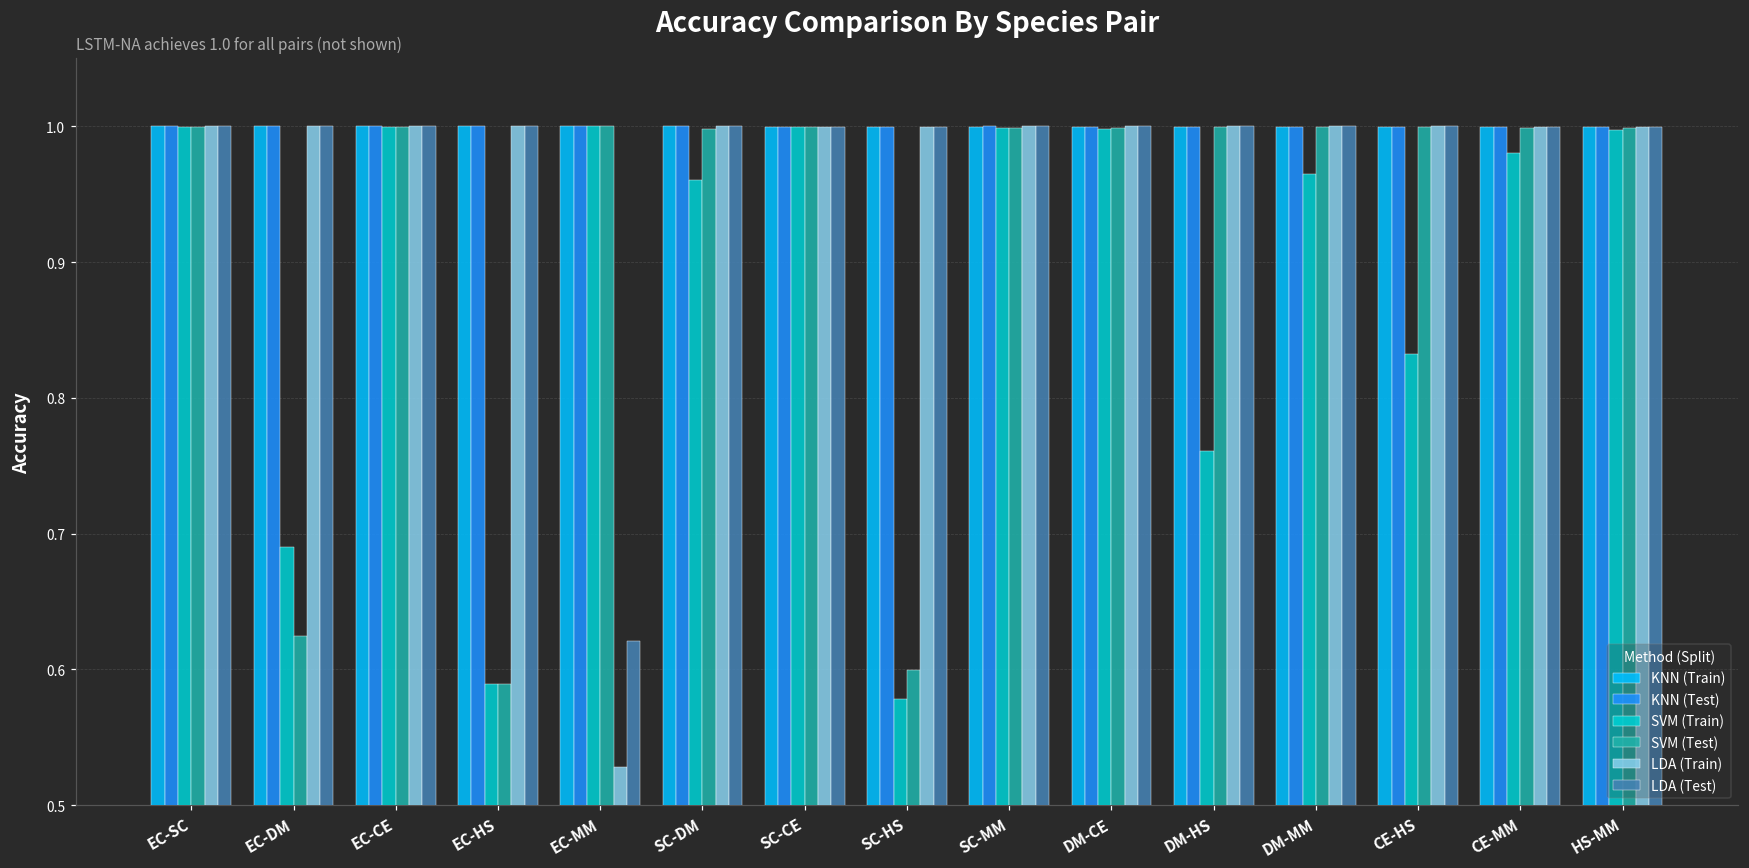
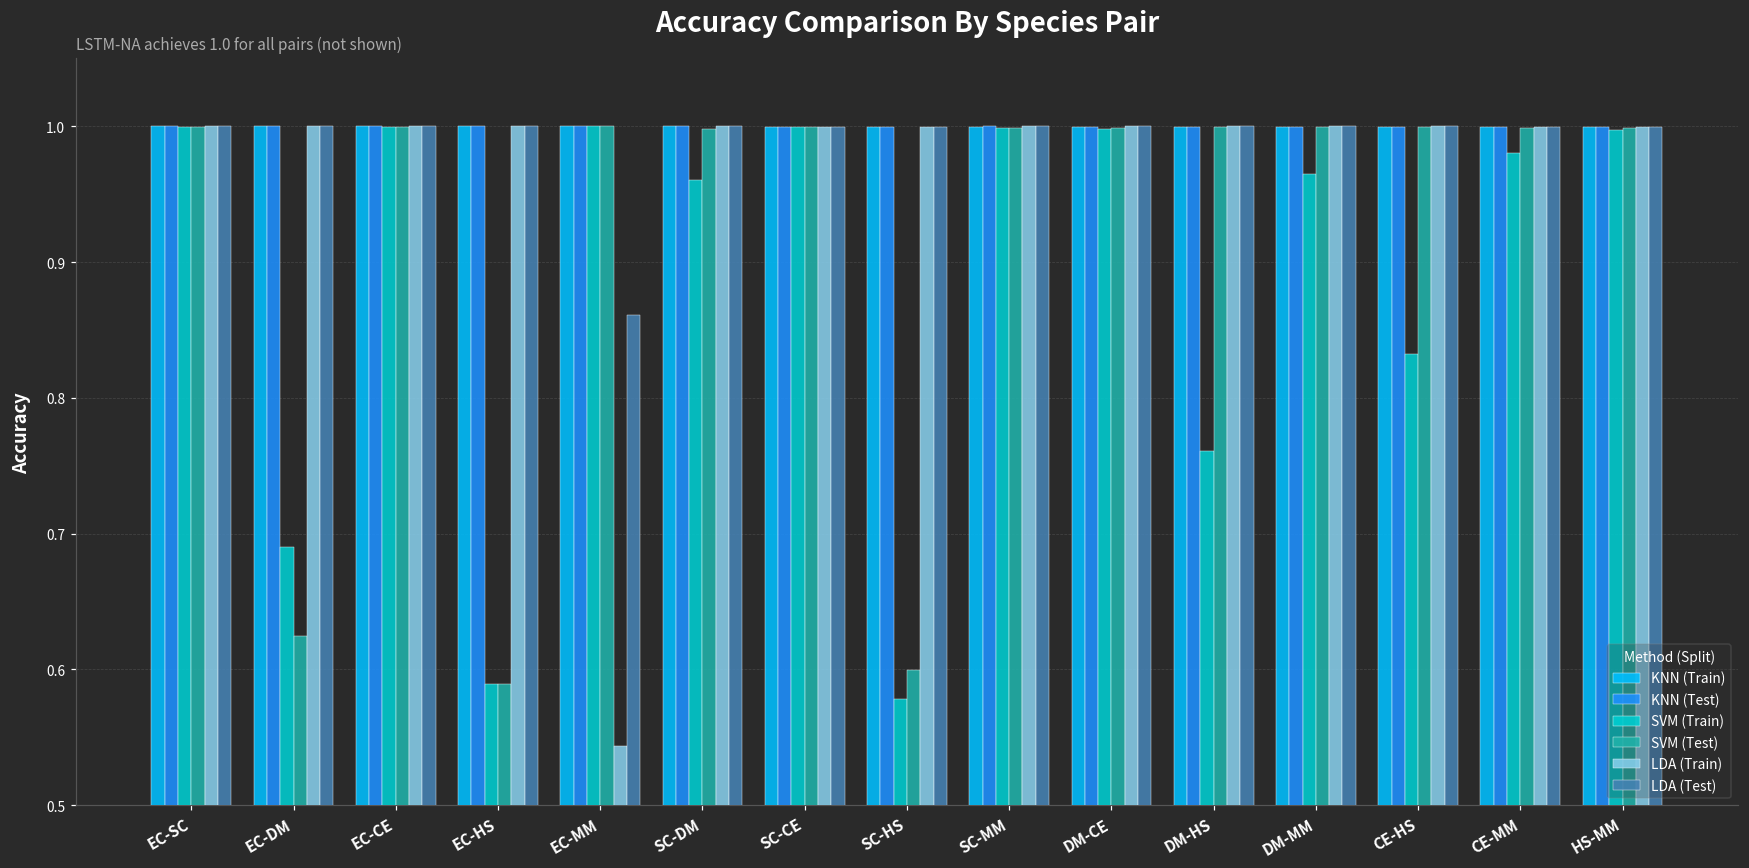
LDA (Train), EC-MM: 0.528 -> 0.543
LDA (Test), EC-MM: 0.621 -> 0.861
